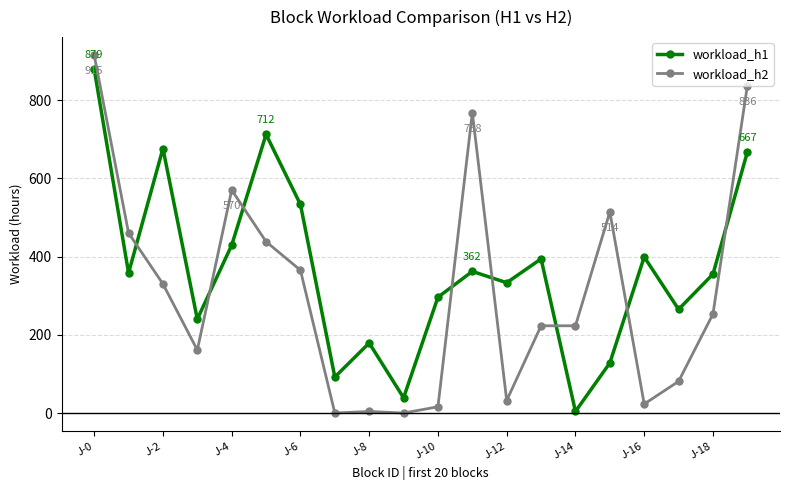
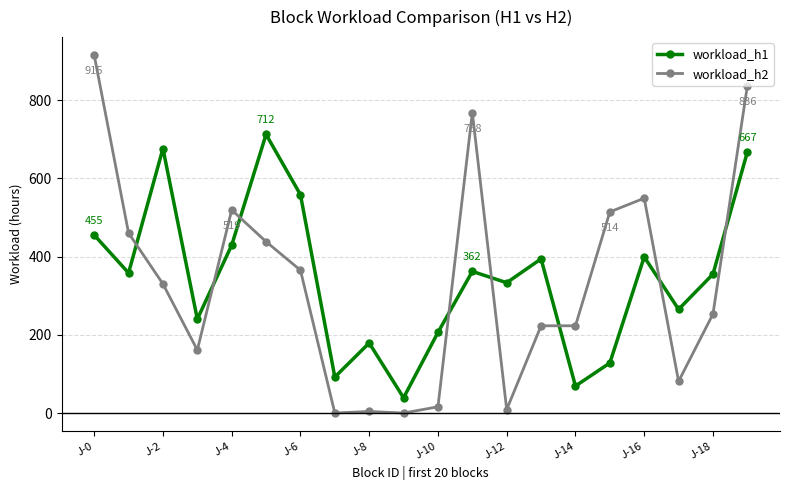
workload_h1, J-0: 879 -> 455
workload_h2, J-4: 570 -> 519
workload_h1, J-6: 530 -> 560
workload_h1, J-10: 300 -> 210
workload_h2, J-12: 30 -> 10
workload_h1, J-14: 0 -> 70
workload_h2, J-16: 20 -> 550
